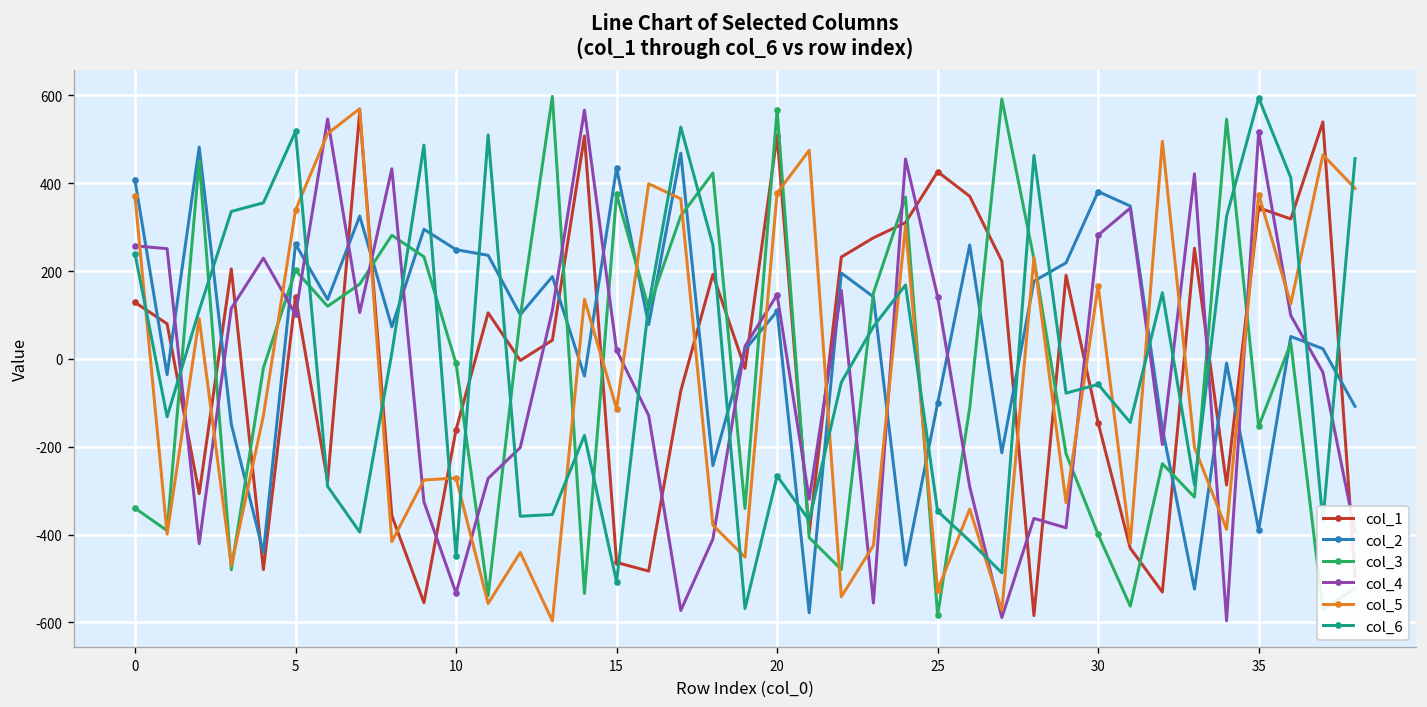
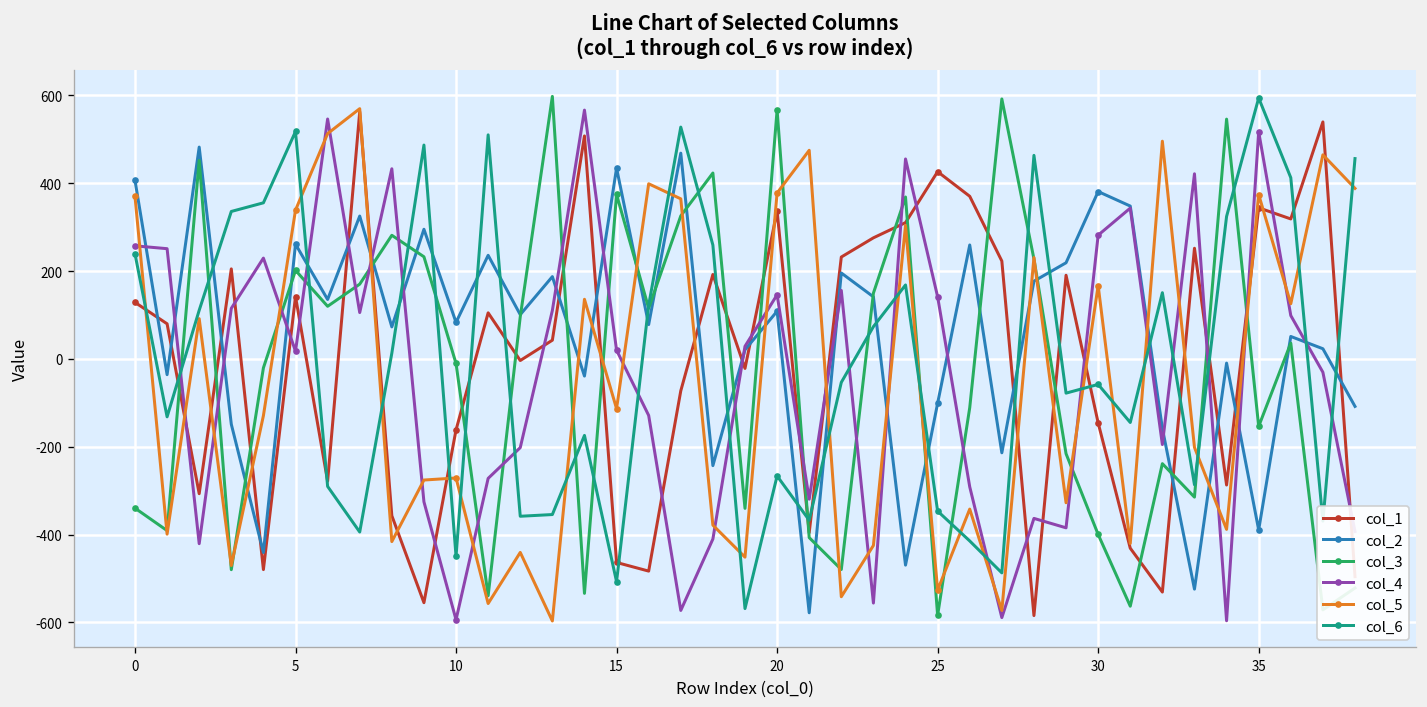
col_4, 5: 100 -> 20
col_2, 10: 250 -> 80
col_4, 10: -530 -> -590
col_1, 20: 510 -> 340
